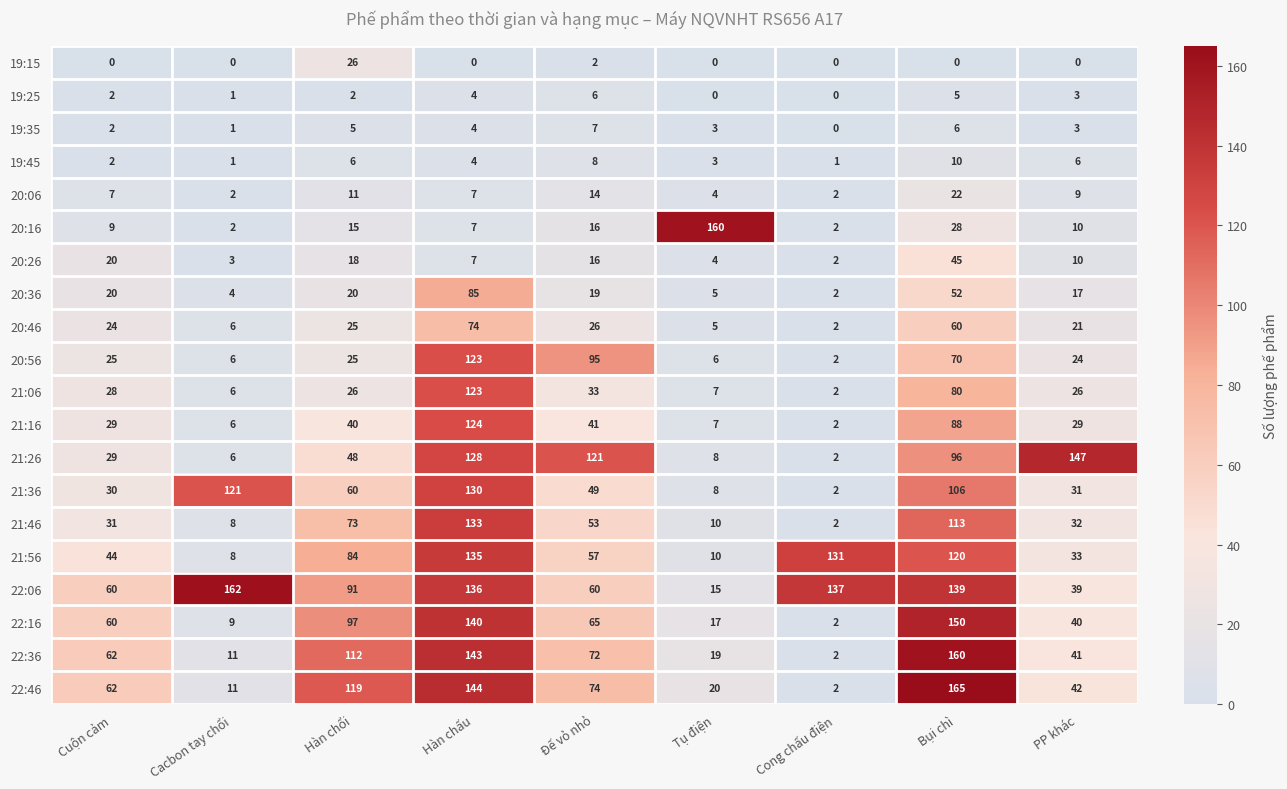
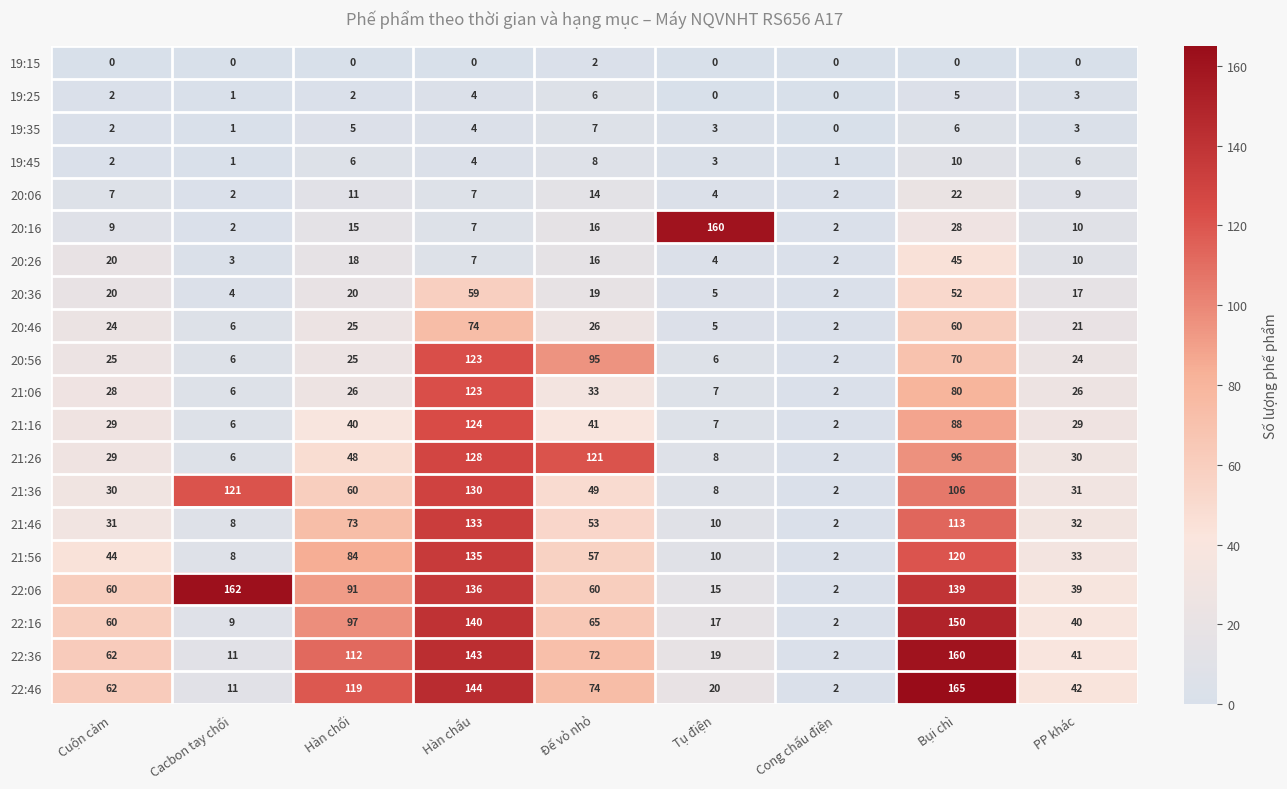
19:15, Hàn chổi: 26 -> 0
20:36, Hàn chấu: 85 -> 59
21:26, PP khác: 147 -> 30
21:56, Cong chấu điện: 131 -> 2
22:06, Cong chấu điện: 137 -> 2
